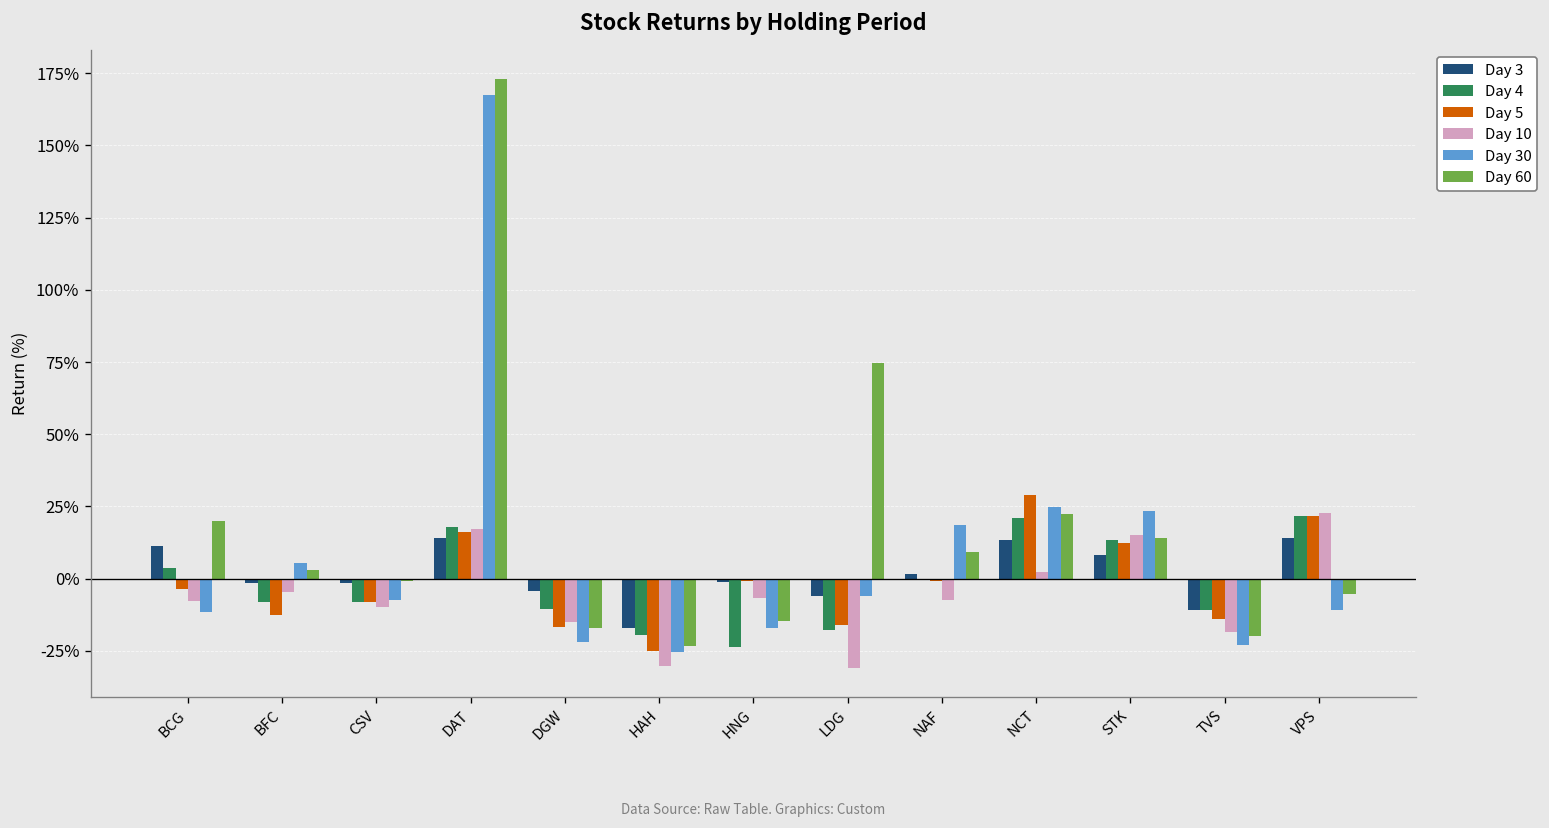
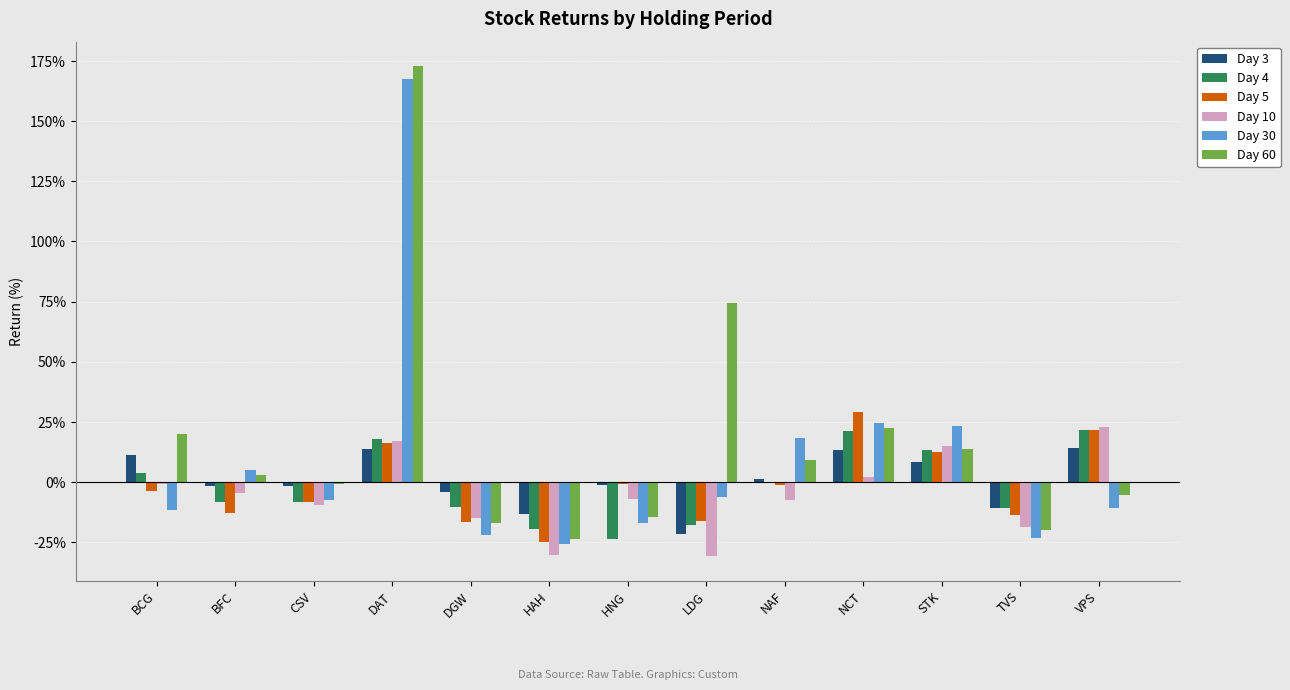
Day 10, BCG: -8% -> -1%
Day 3, HAH: -17% -> -13%
Day 3, LDG: -6% -> -22%
